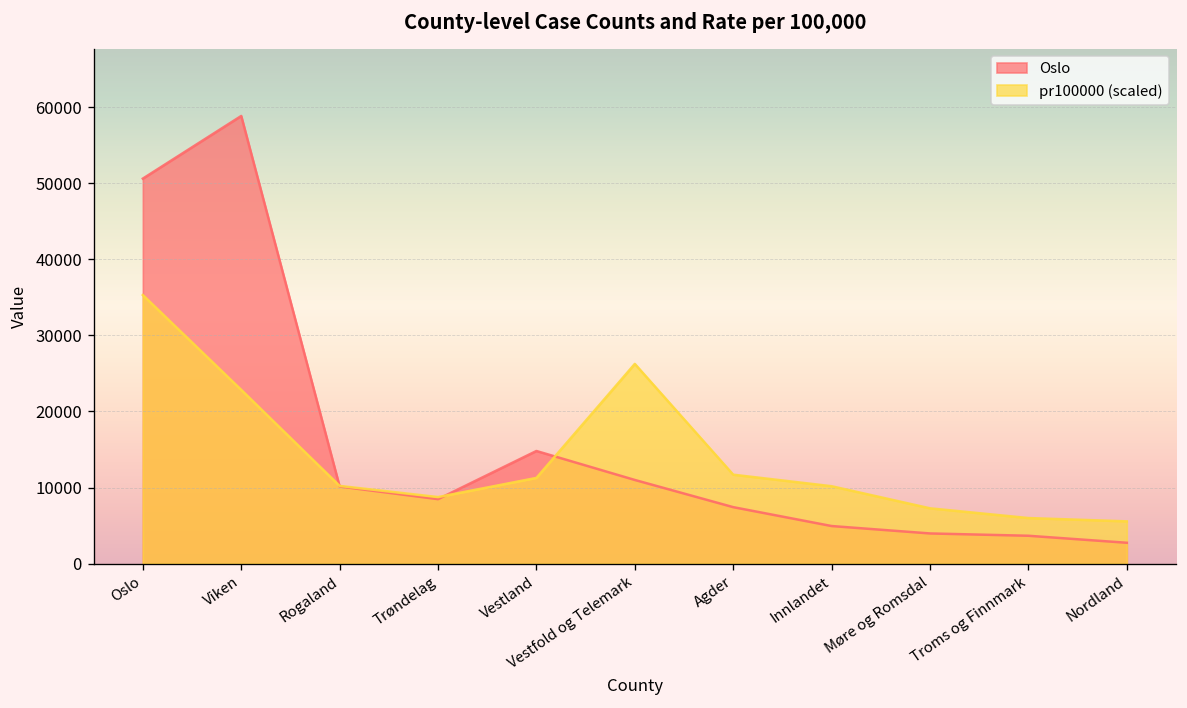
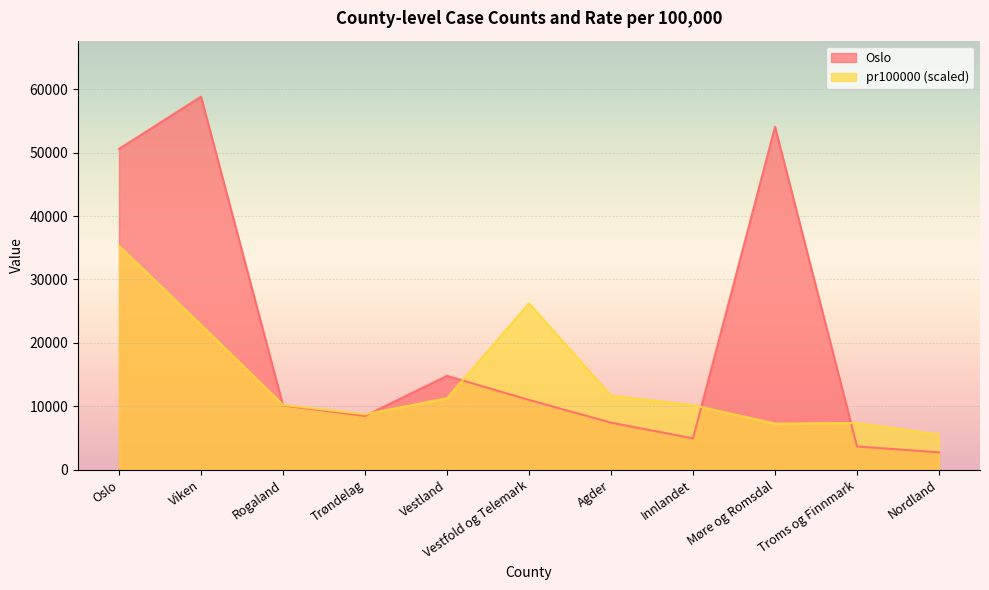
Oslo, Møre og Romsdal: 4000 -> 54000
pr100000 (scaled), Troms og Finnmark: 6000 -> 7000
